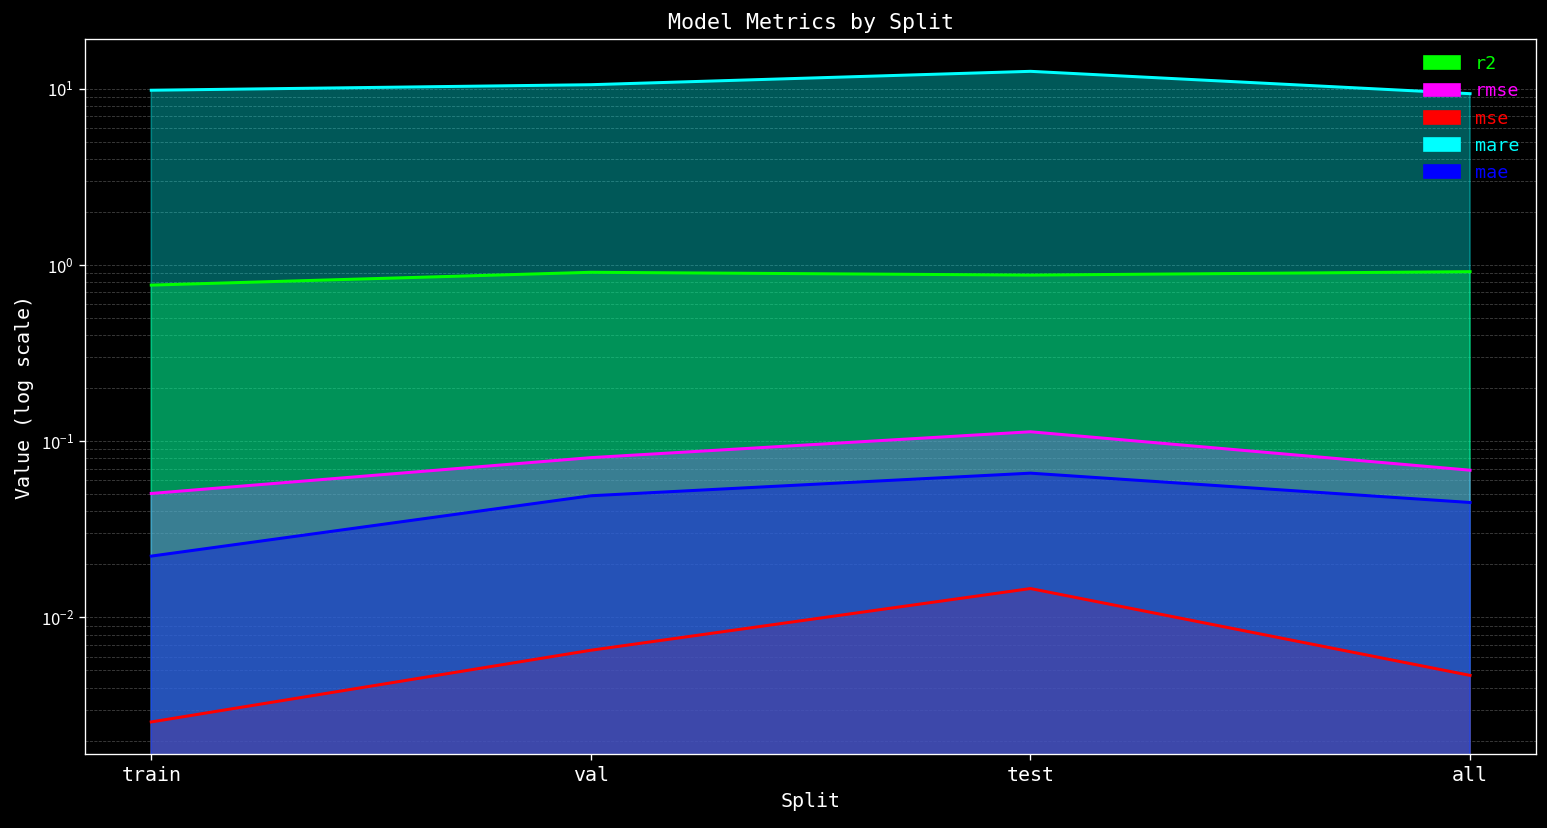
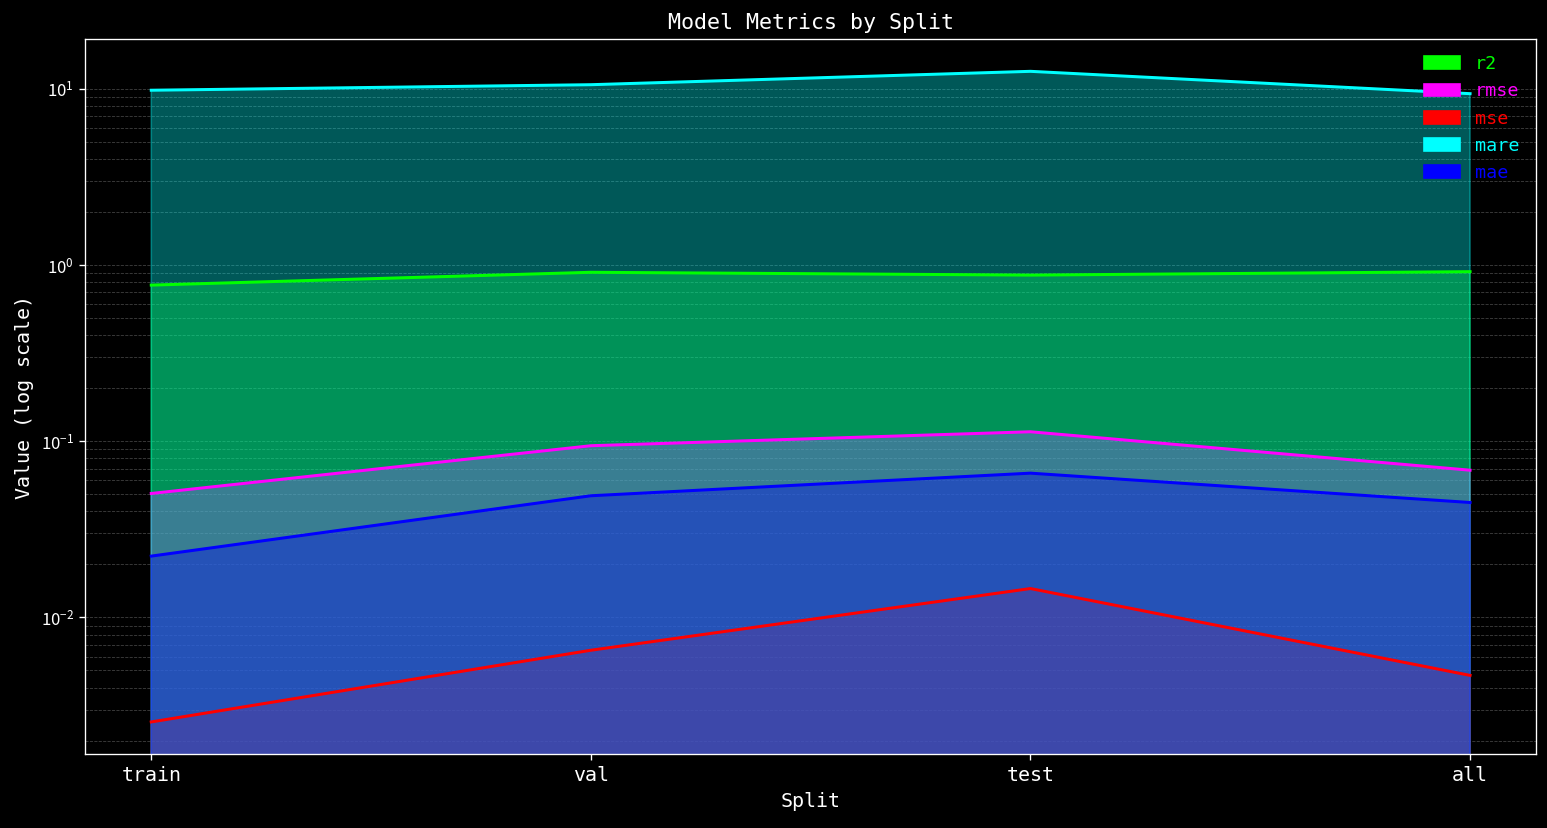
rmse, val: 0.08 -> 0.09
